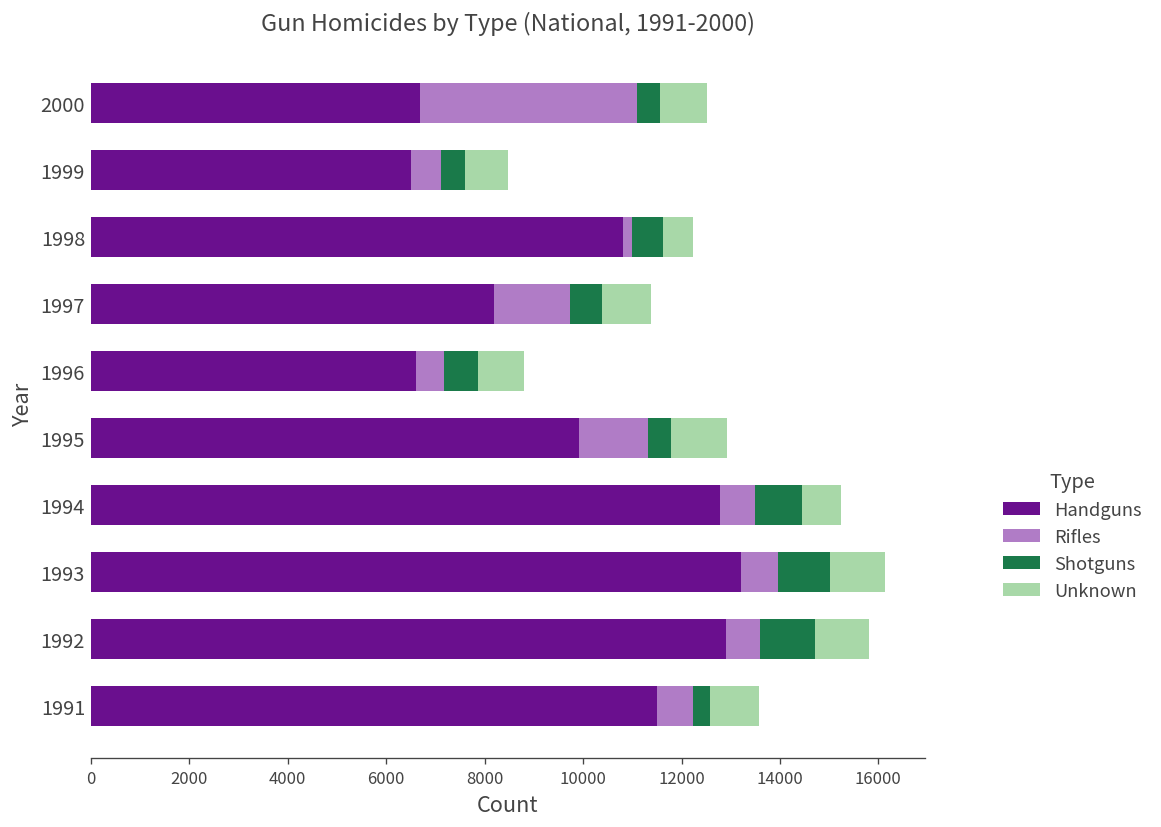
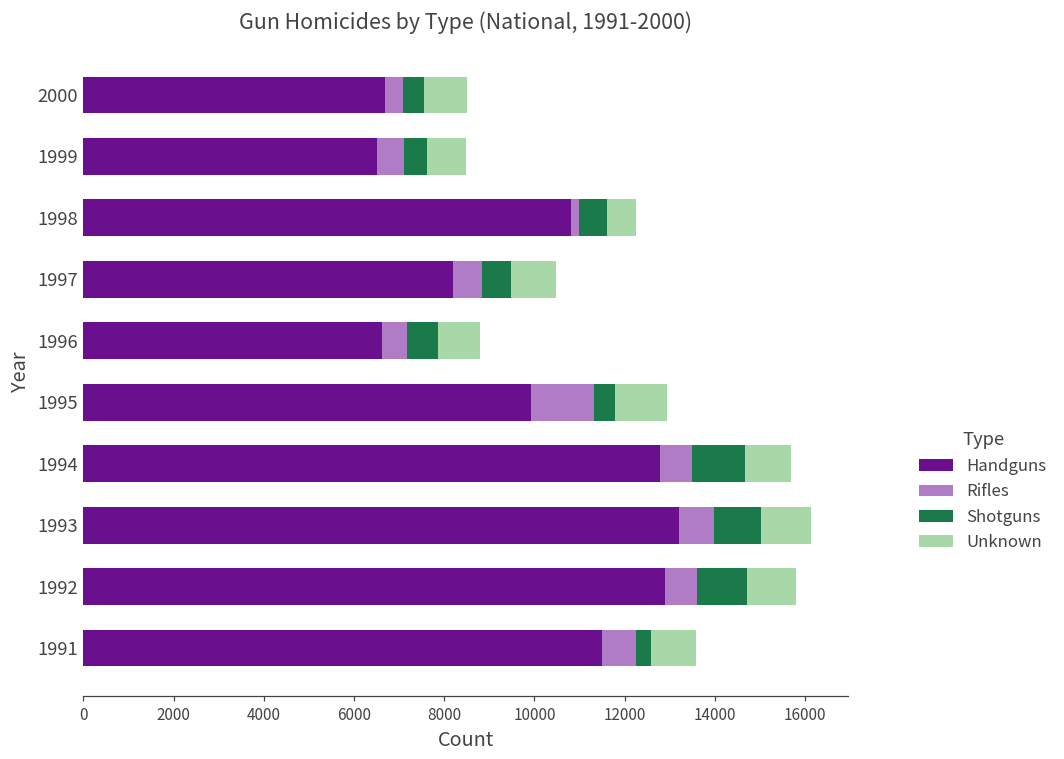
Rifles, 2000: 4400 -> 400
Rifles, 1997: 1500 -> 600
Shotguns, 1994: 1000 -> 1200
Unknown, 1994: 800 -> 1000
